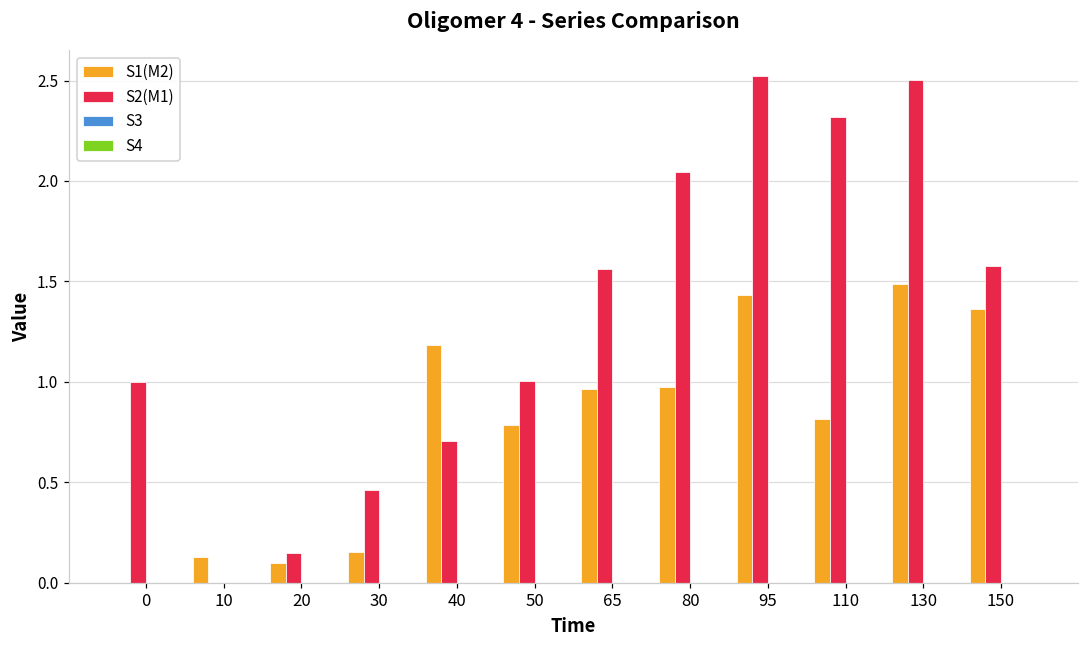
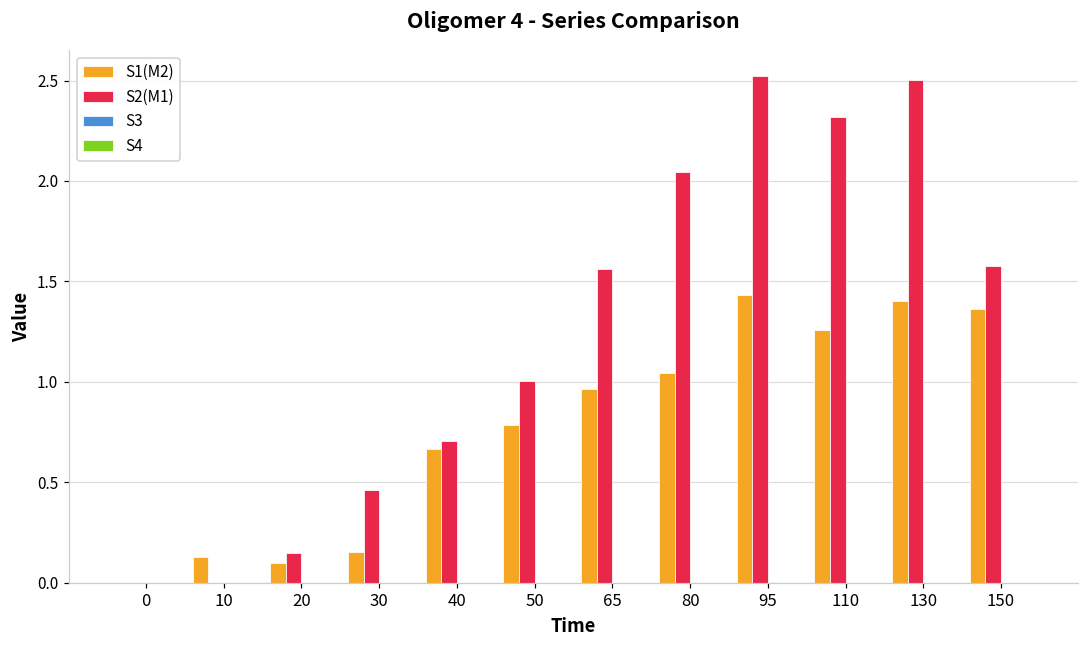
S2(M1), 0: 1 -> 0
S1(M2), 40: 1.18 -> 0.66
S1(M2), 80: 0.97 -> 1.04
S1(M2), 110: 0.82 -> 1.26
S1(M2), 130: 1.49 -> 1.40
